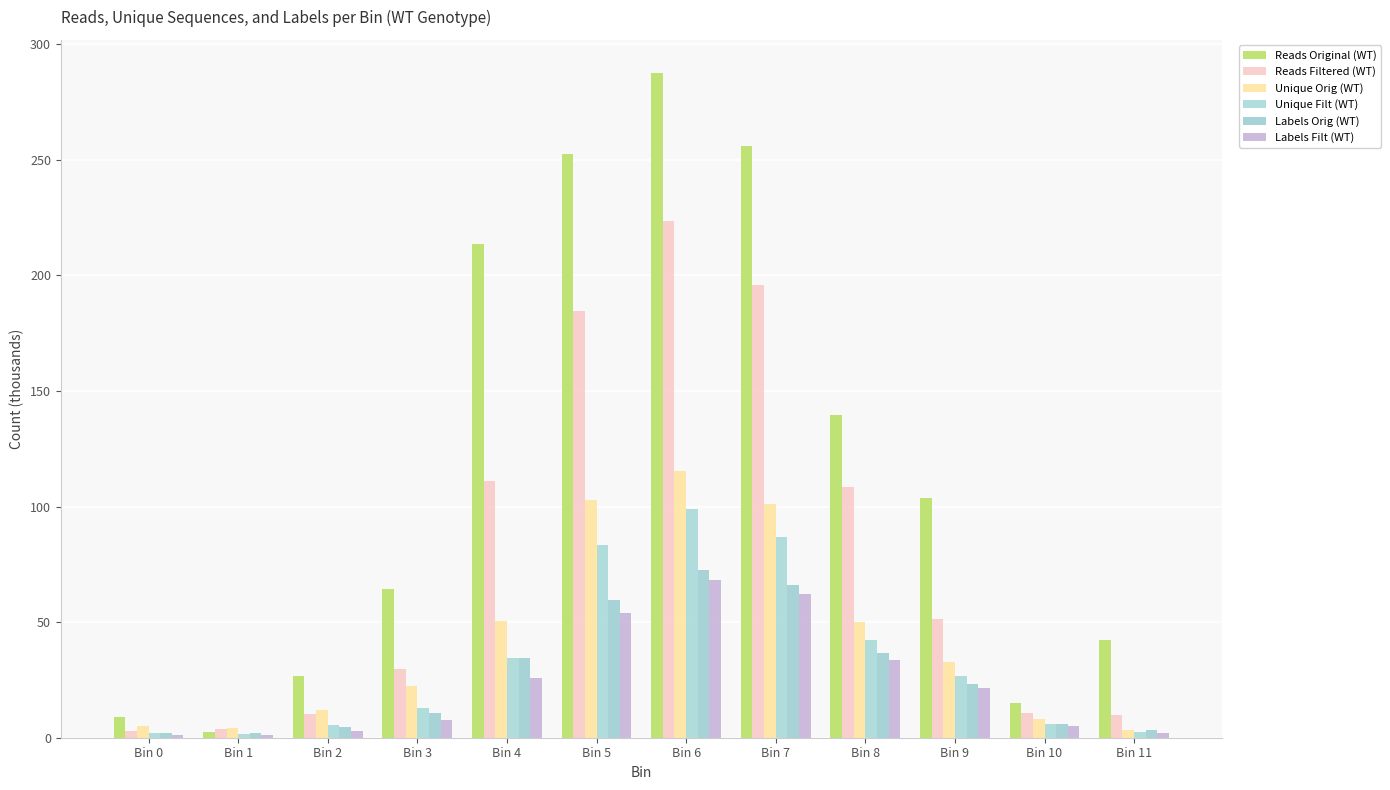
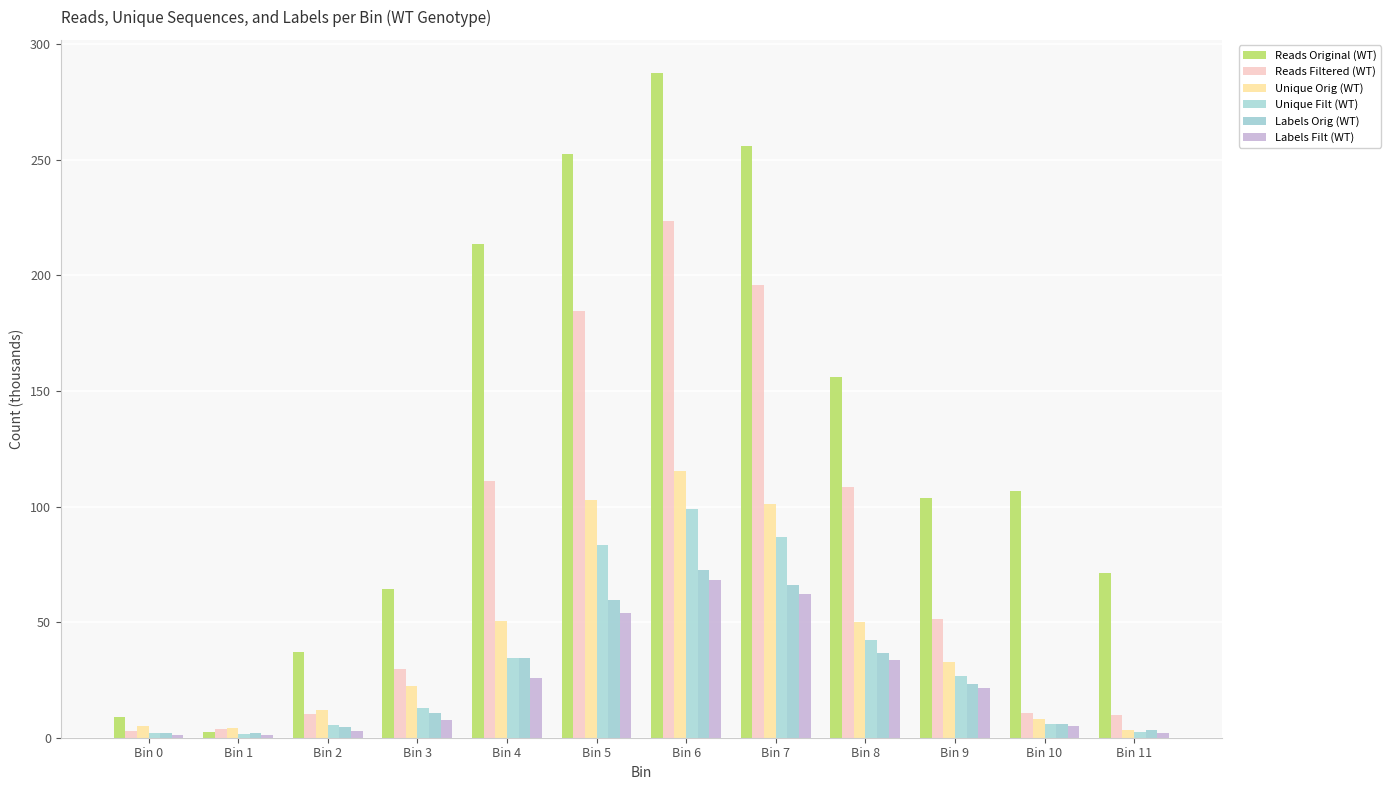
Reads Original (WT), Bin 2: 27 -> 37
Reads Original (WT), Bin 8: 139 -> 156
Reads Original (WT), Bin 10: 15 -> 107
Reads Original (WT), Bin 11: 42 -> 71
